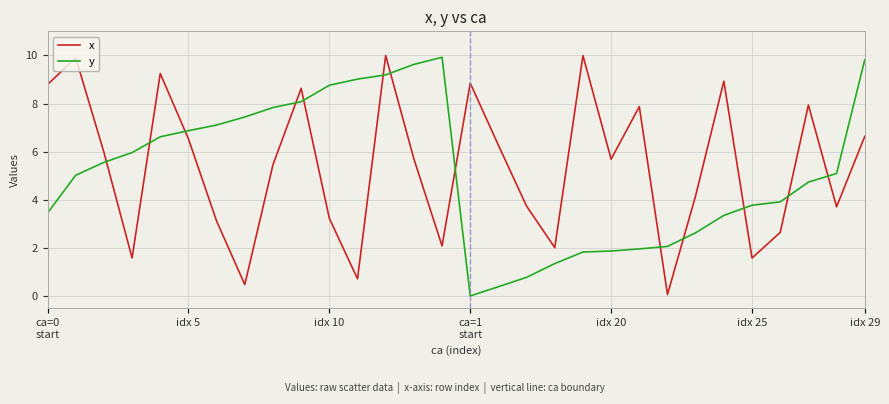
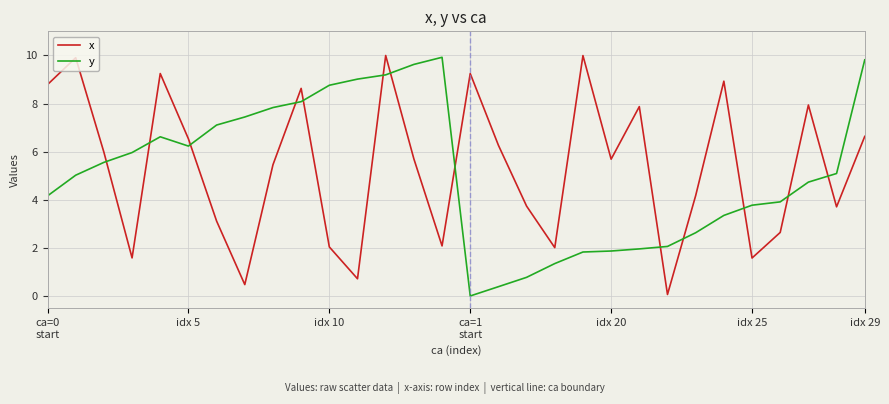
y, ca=0 start: 3.5 -> 4.2
y, idx 5: 6.9 -> 6.2
x, idx 10: 3.2 -> 2.0
x, ca=1 start: 8.8 -> 9.2
